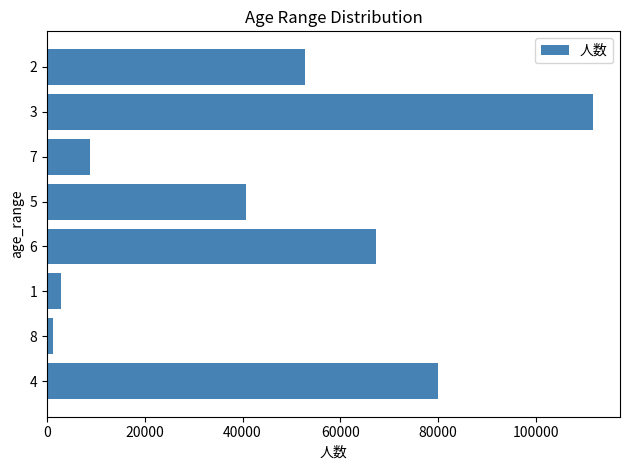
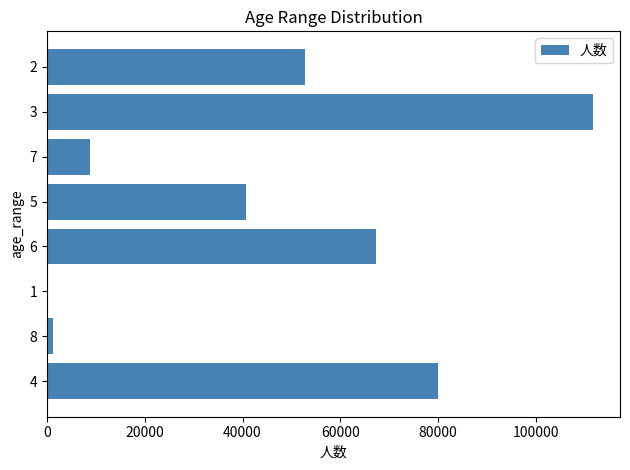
1: 3000 -> 0
